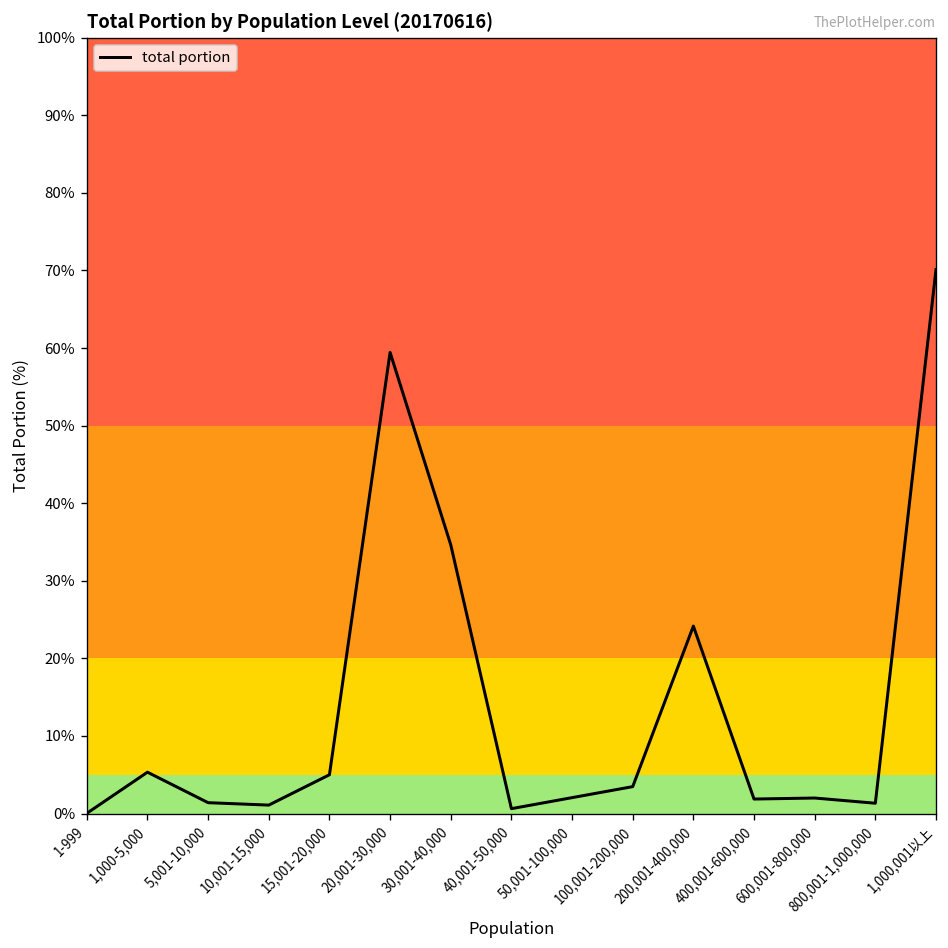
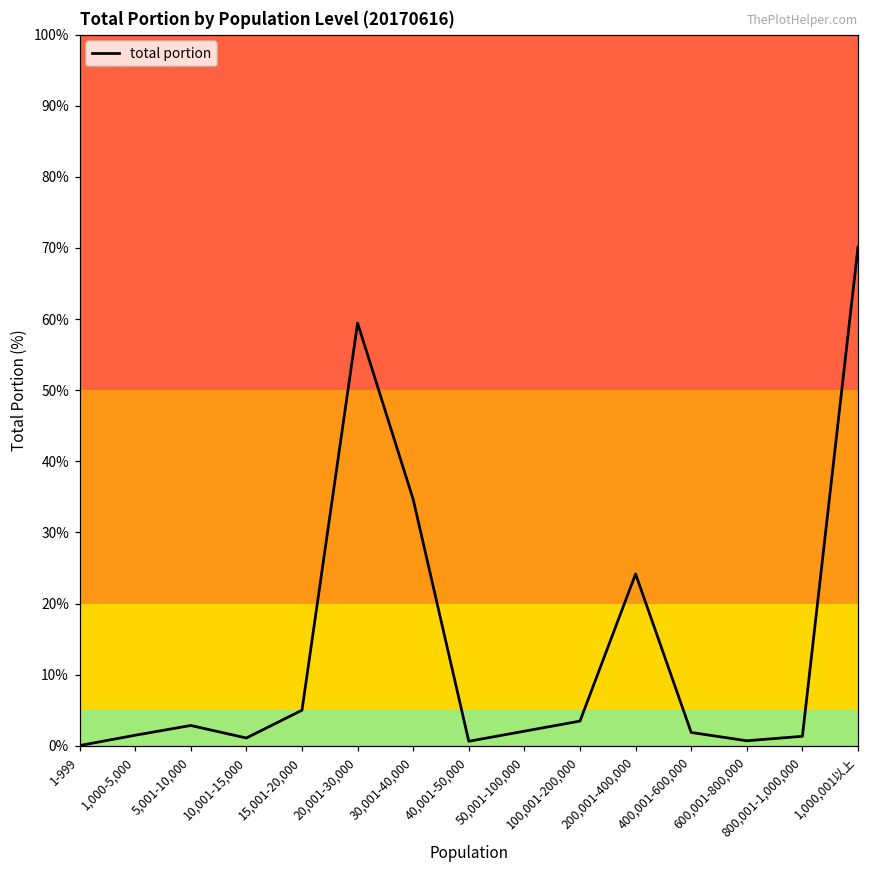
1,000-5,000: 5% -> 1%
5,001-10,000: 1% -> 3%
600,001-800,000: 2% -> 1%
